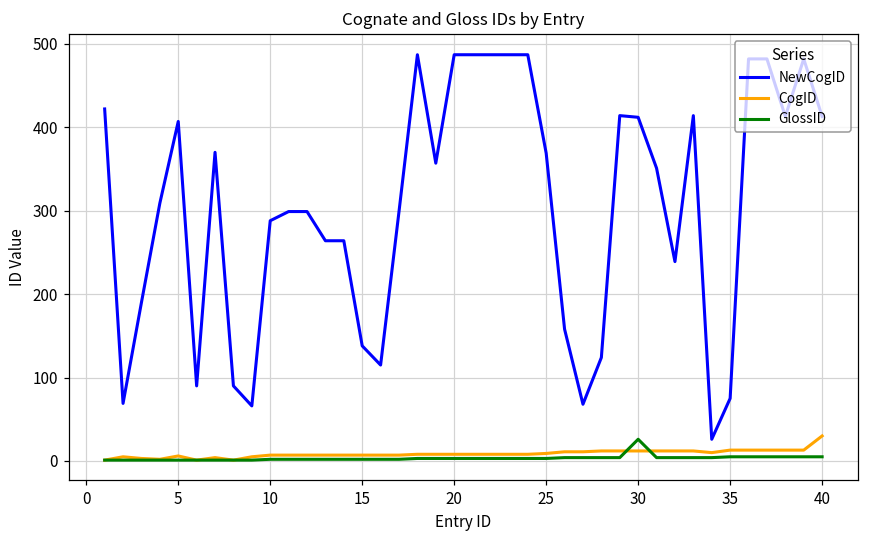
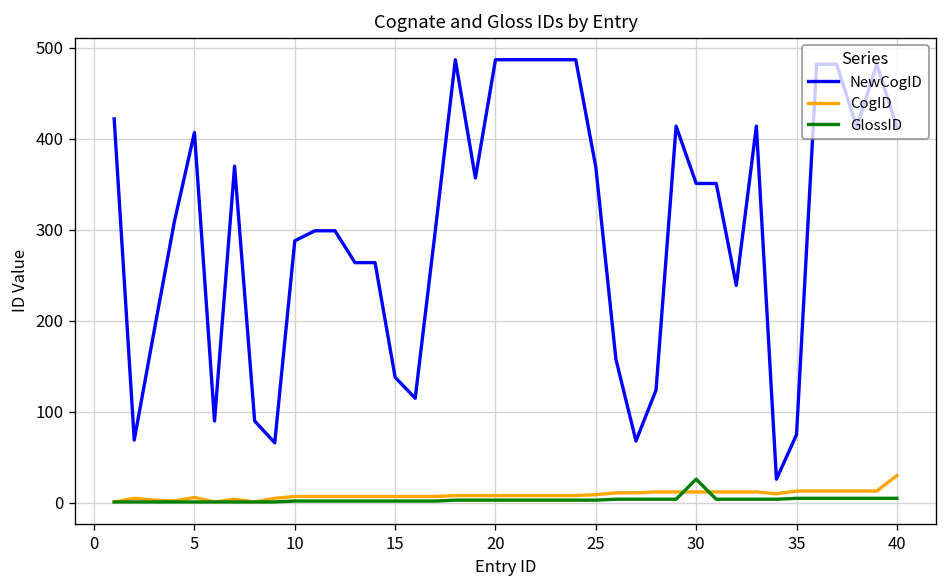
NewCogID, 30: 410 -> 350
